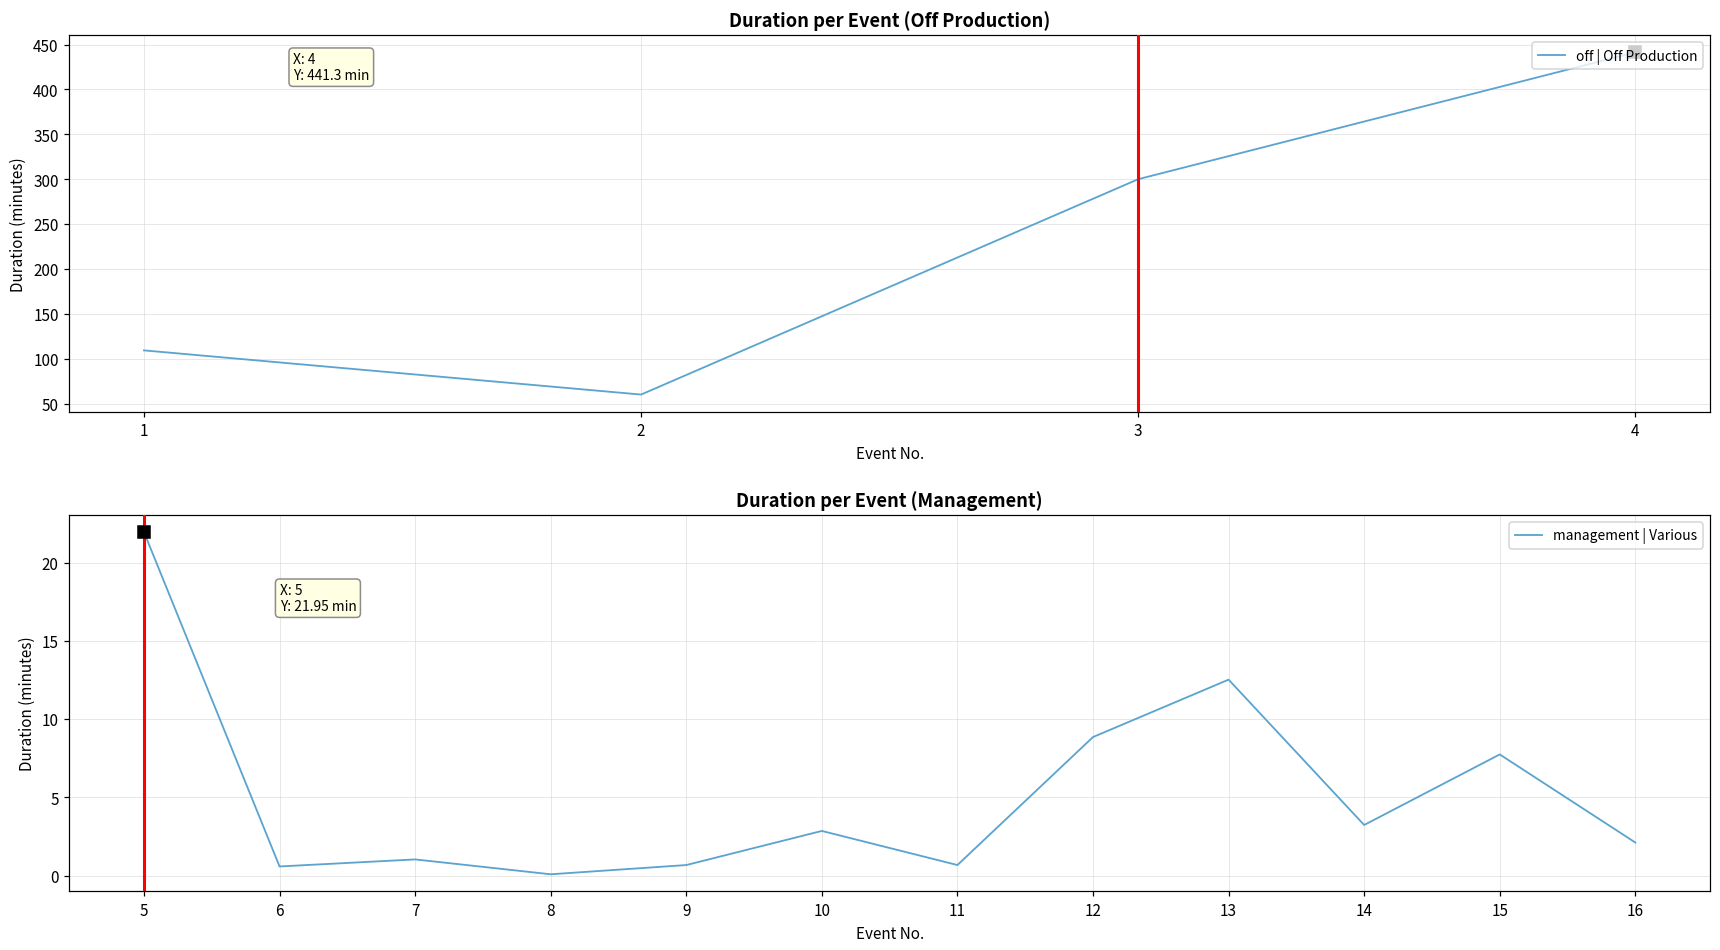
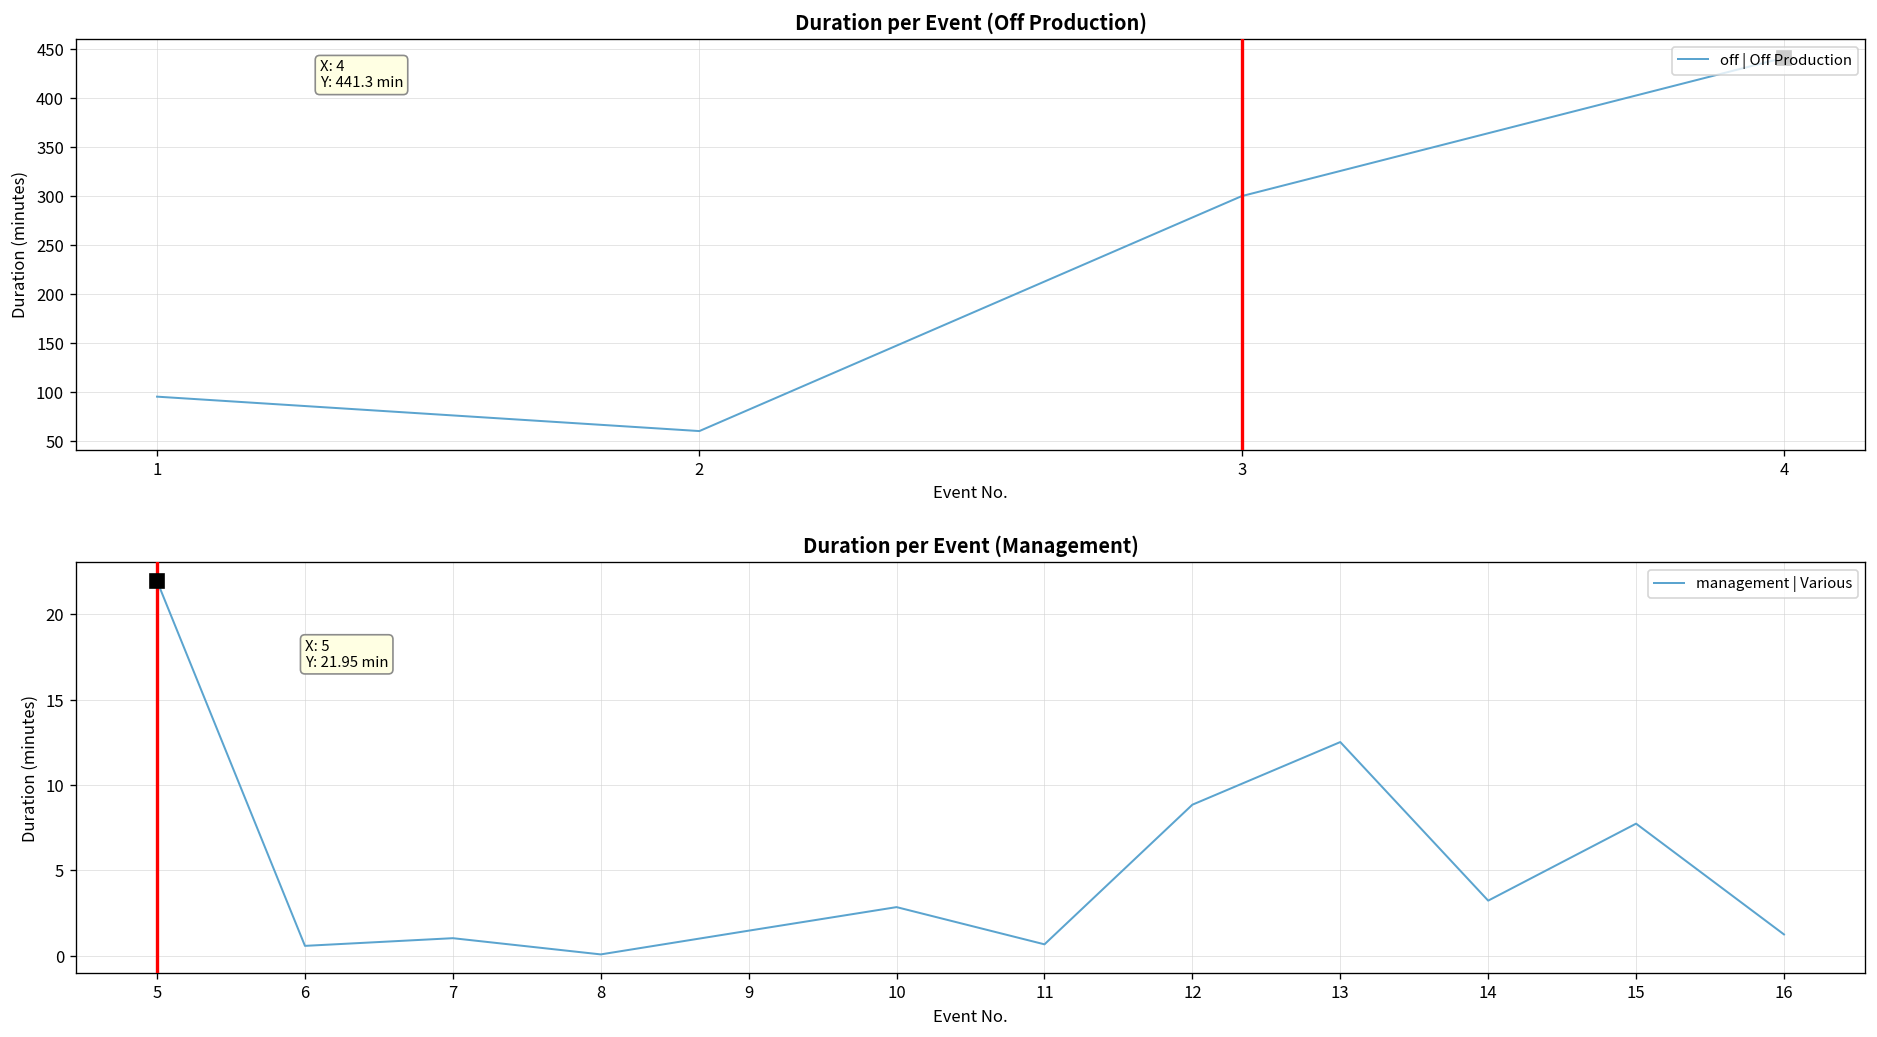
Duration per Event (Off Production), off | Off Production, 1: 110 -> 100
Duration per Event (Management), management | Various, 9: 0.7 -> 1.5
Duration per Event (Management), management | Various, 16: 2.1 -> 1.3
